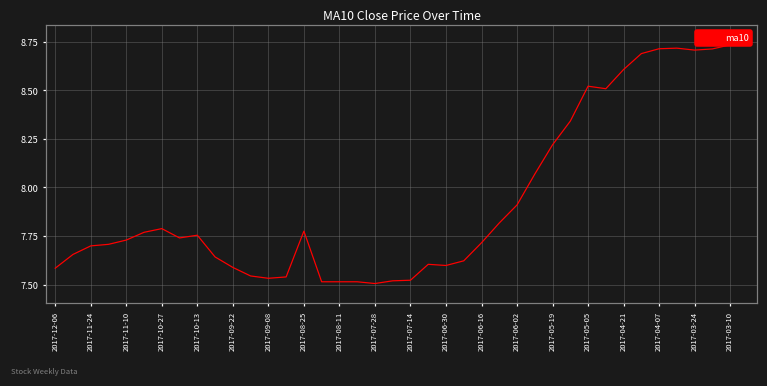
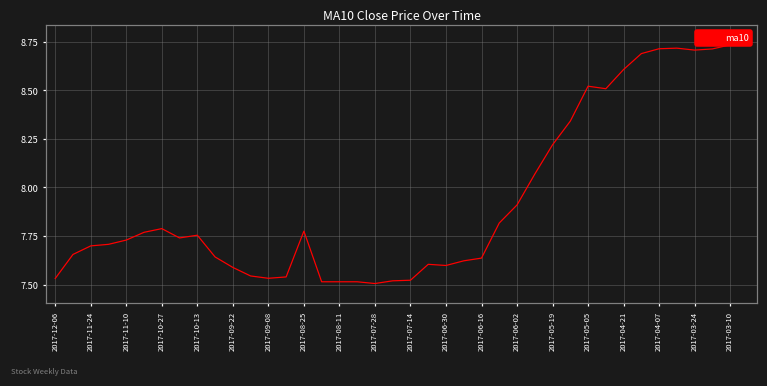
2017-12-06: 7.58 -> 7.53
2017-06-16: 7.72 -> 7.64
